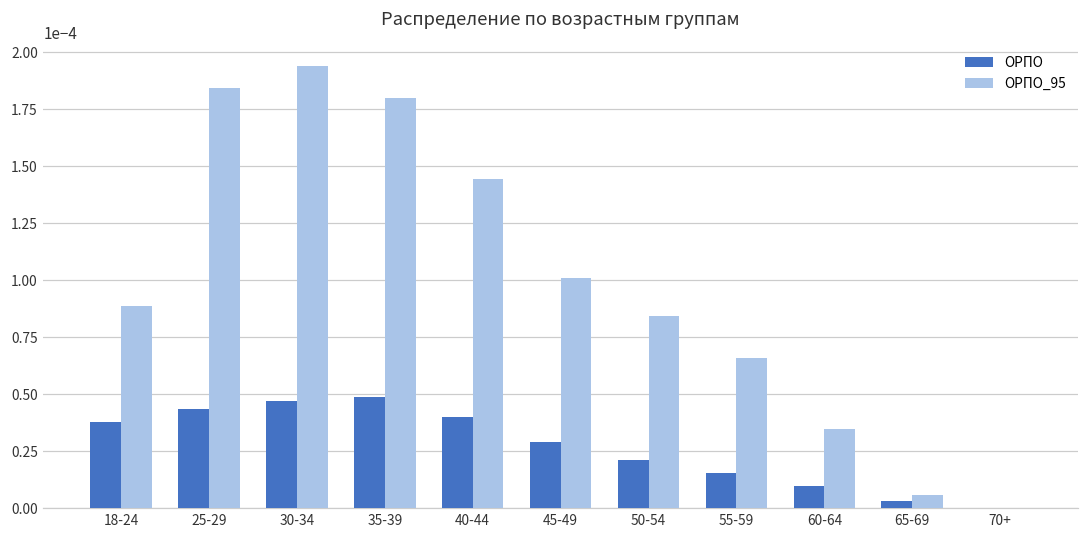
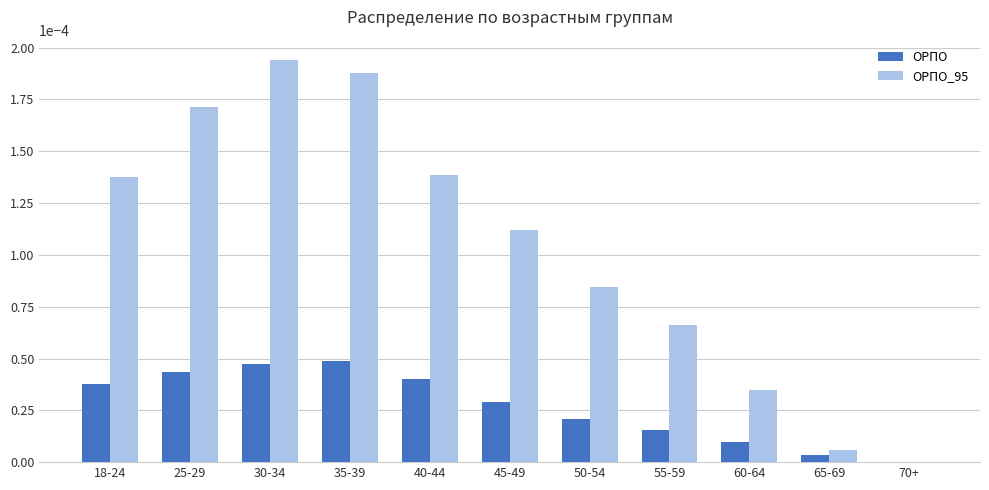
ОРПО_95, 18-24: 0.000089 -> 0.000138
ОРПО_95, 25-29: 0.000185 -> 0.000171
ОРПО_95, 35-39: 0.000180 -> 0.000188
ОРПО_95, 40-44: 0.000144 -> 0.000139
ОРПО_95, 45-49: 0.000101 -> 0.000112
